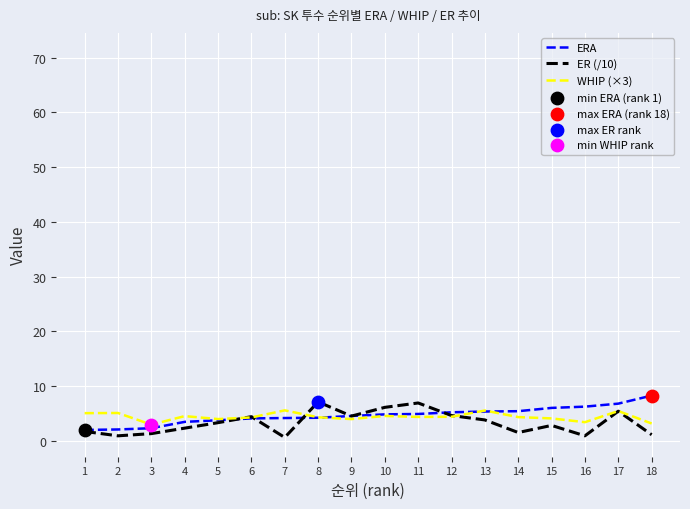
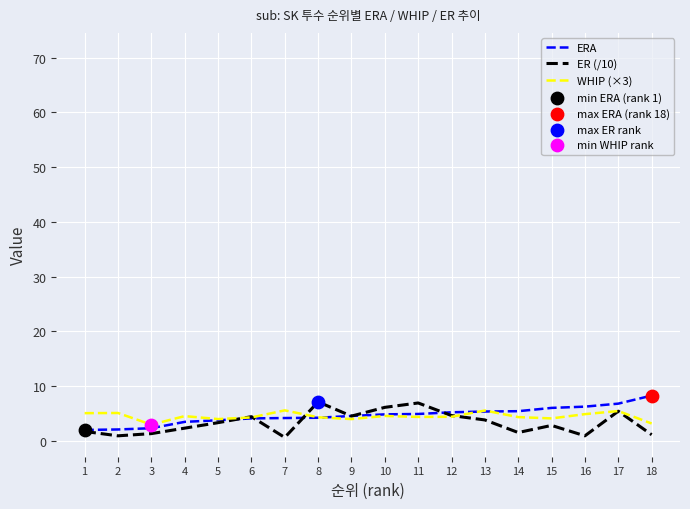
WHIP (×3), 16: 3 -> 5
